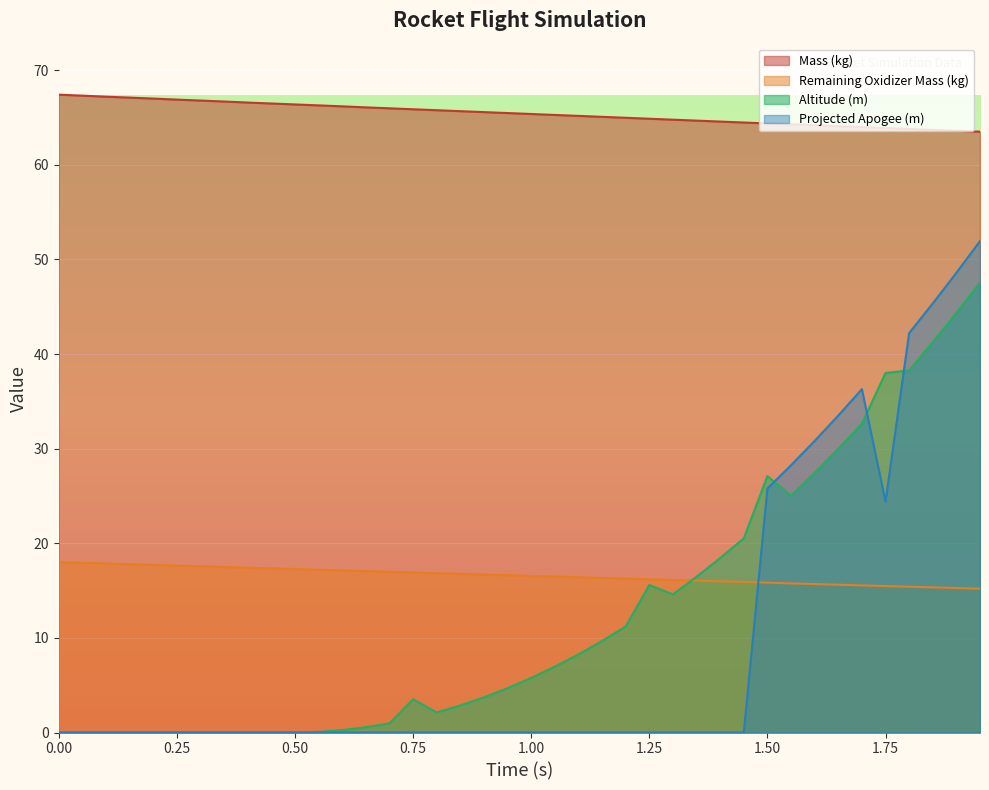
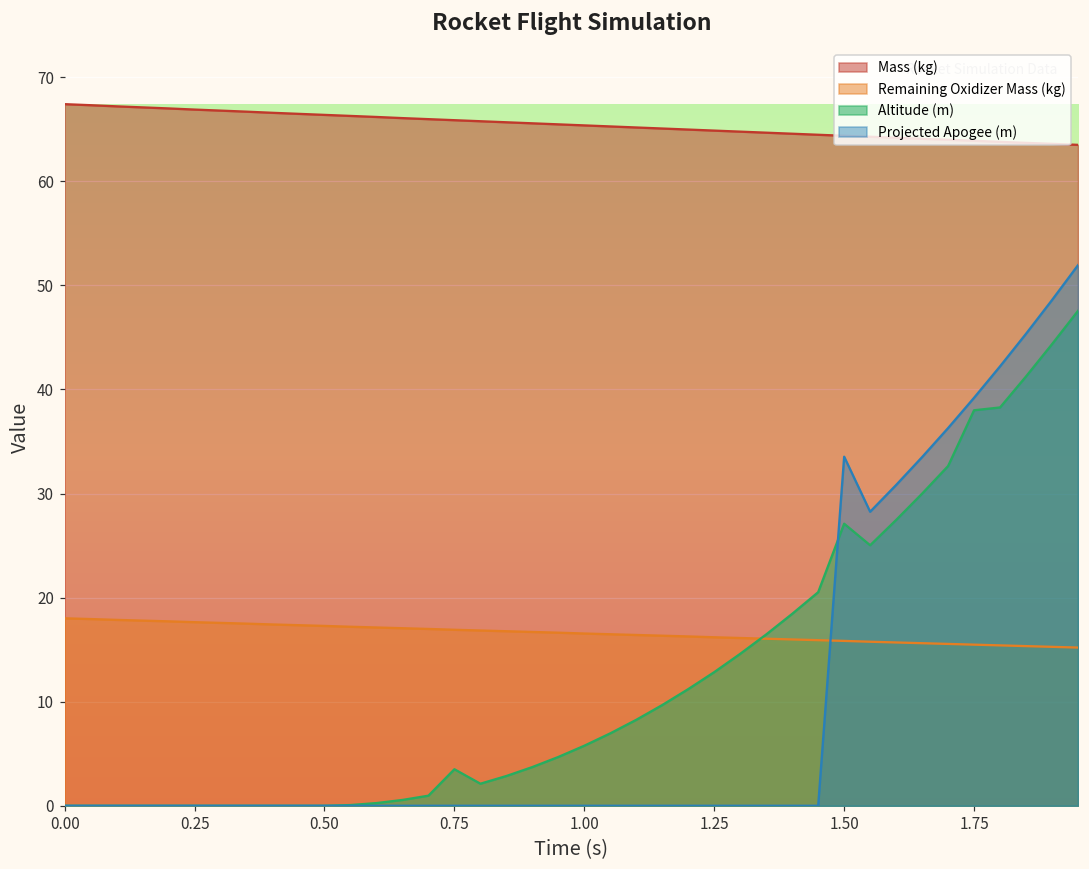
Altitude (m), 1.25: 16 -> 13
Projected Apogee (m), 1.50: 26 -> 34
Projected Apogee (m), 1.75: 24 -> 39
